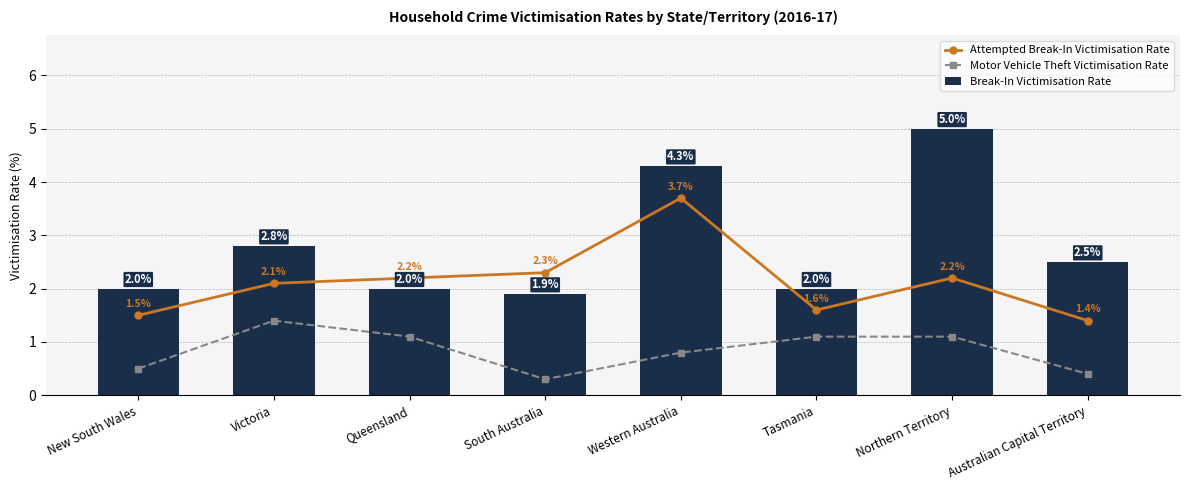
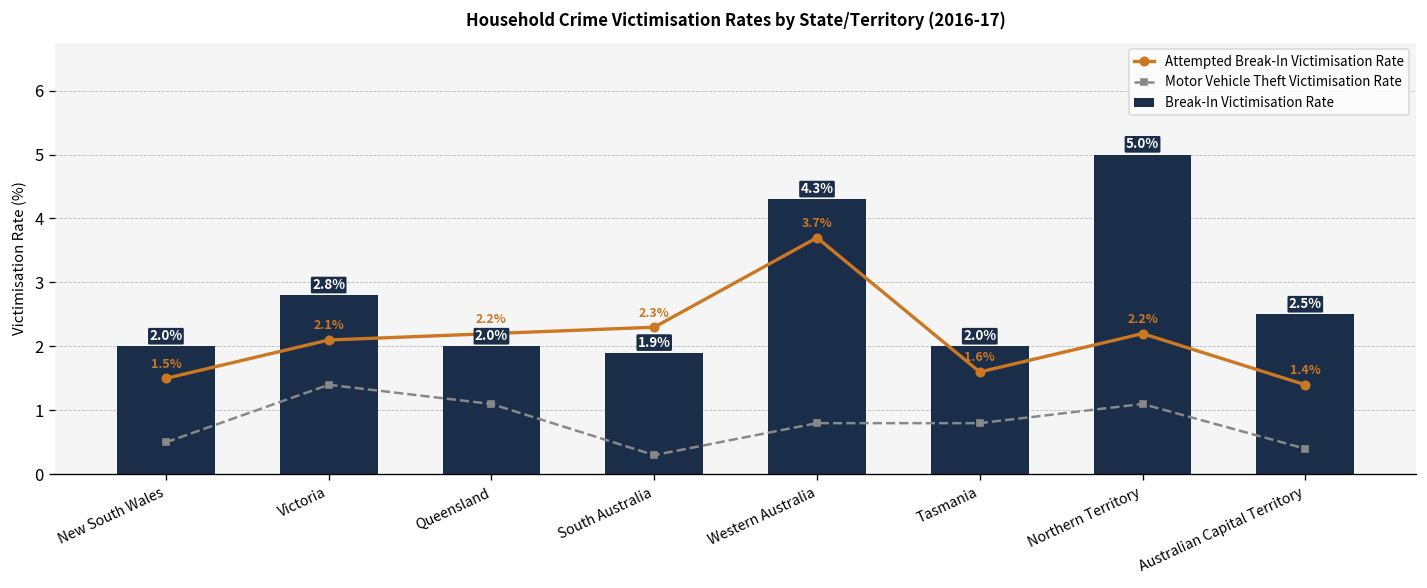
Motor Vehicle Theft Victimisation Rate, Tasmania: 1.1 -> 0.8
